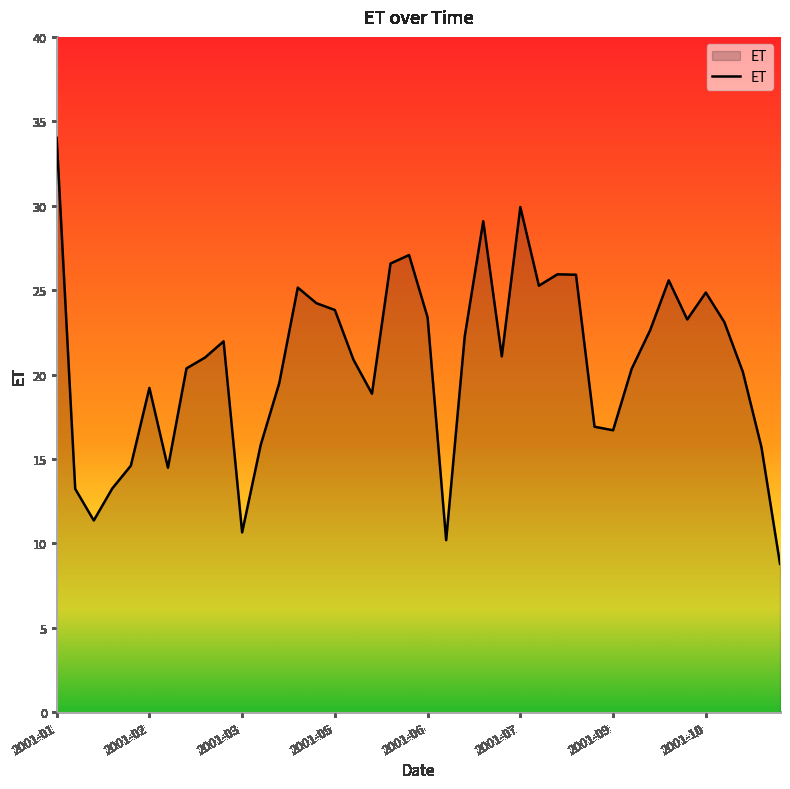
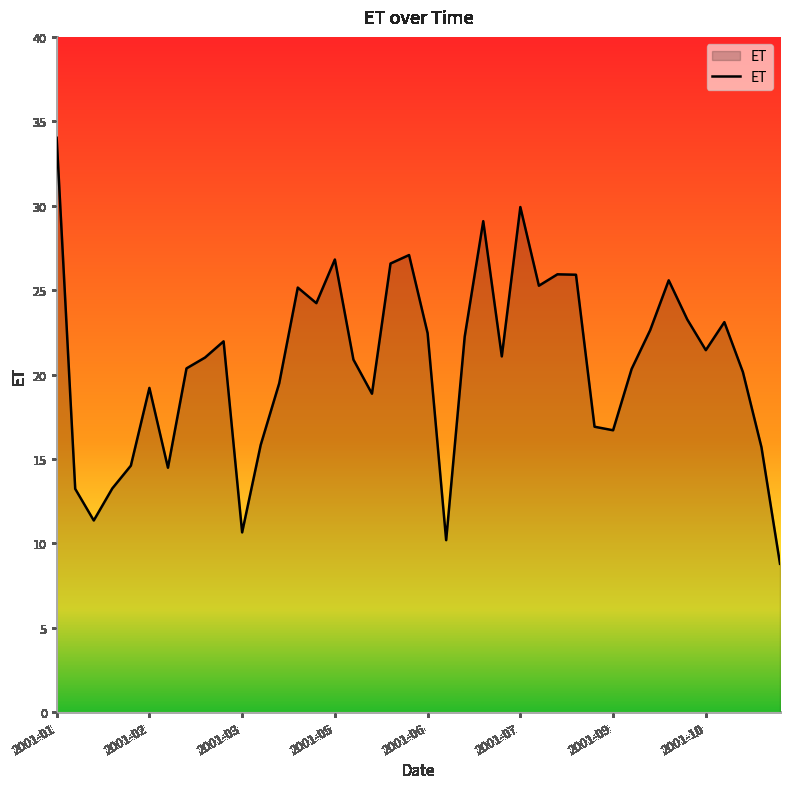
2001-05: 23.8 -> 26.8
2001-06: 23.4 -> 22.5
2001-10: 24.9 -> 21.4
